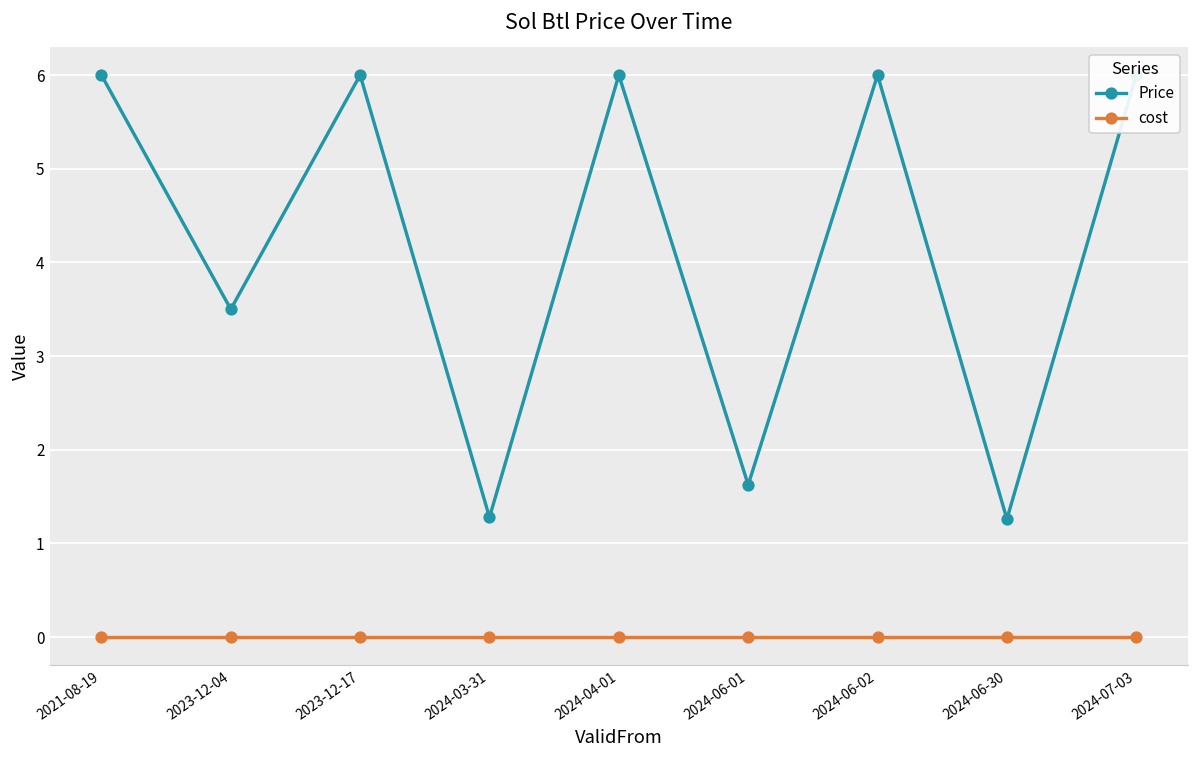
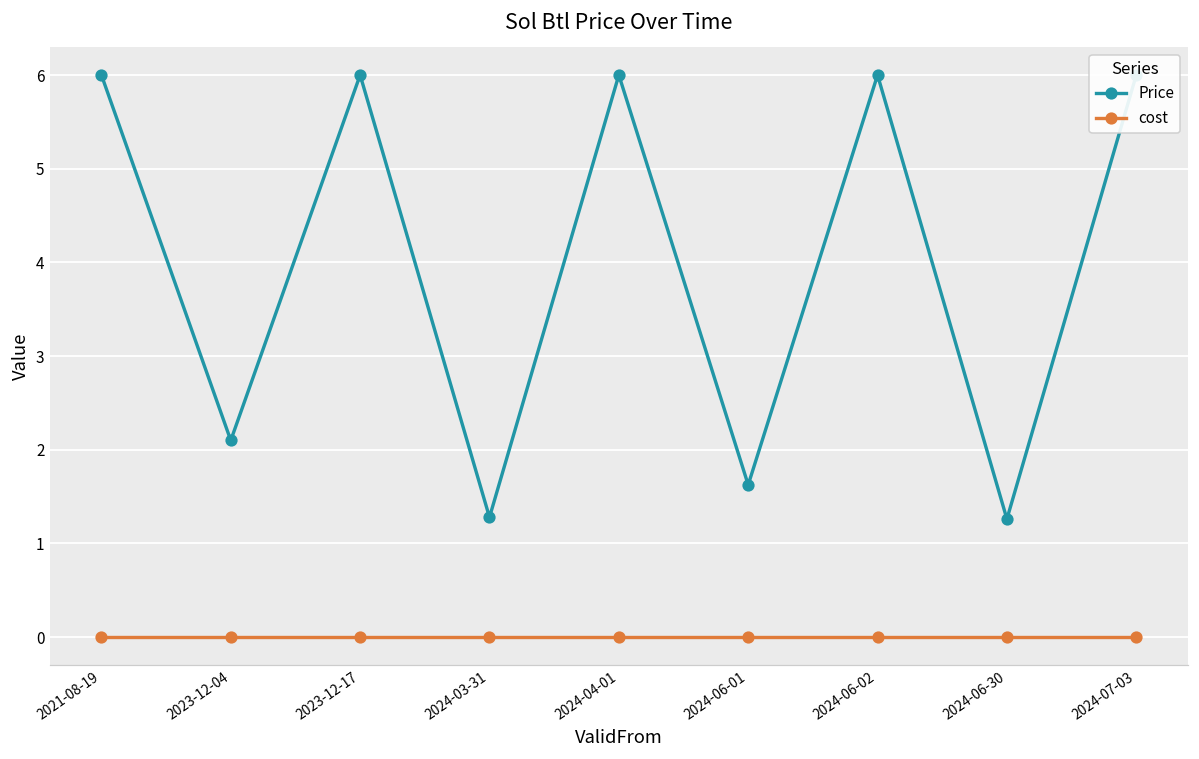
Price, 2023-12-04: 3.5 -> 2.1
